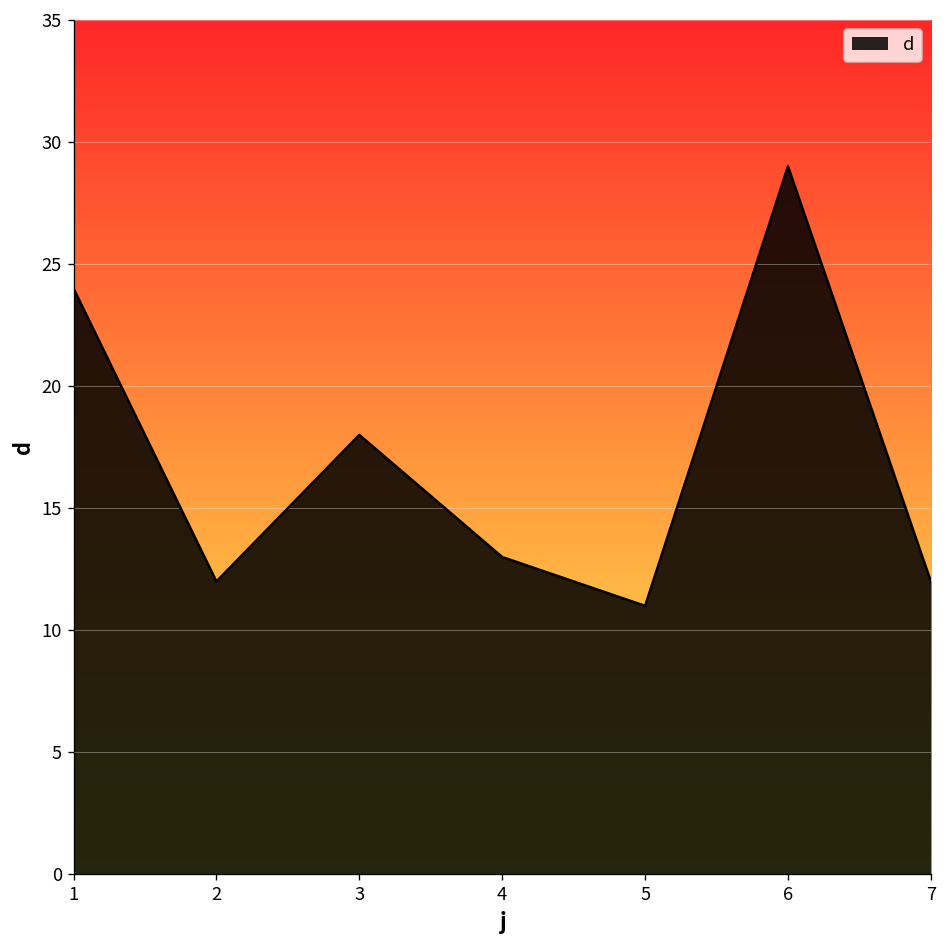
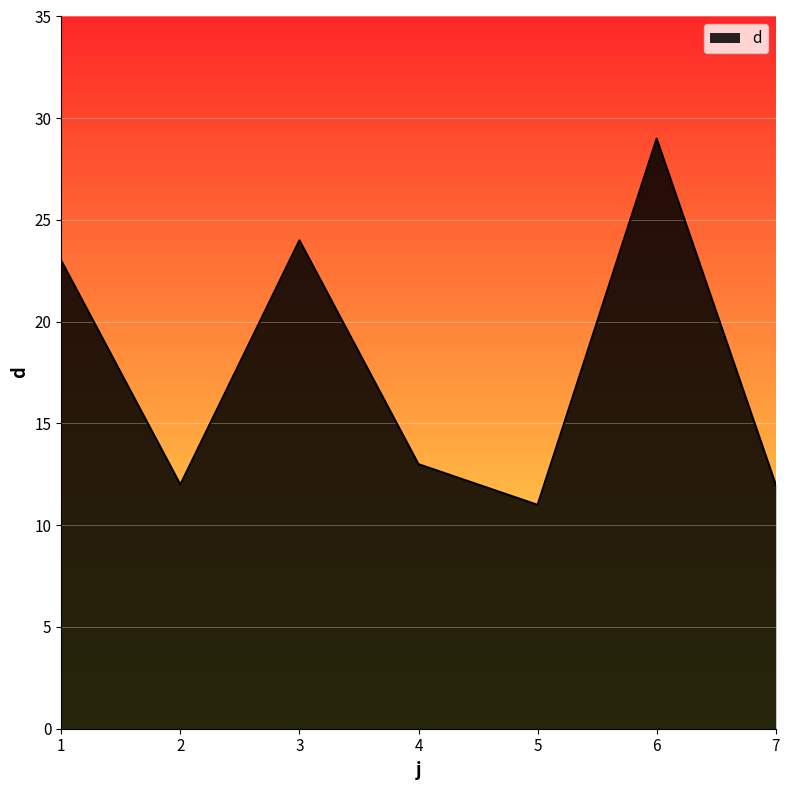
1: 24 -> 23
3: 18 -> 24
